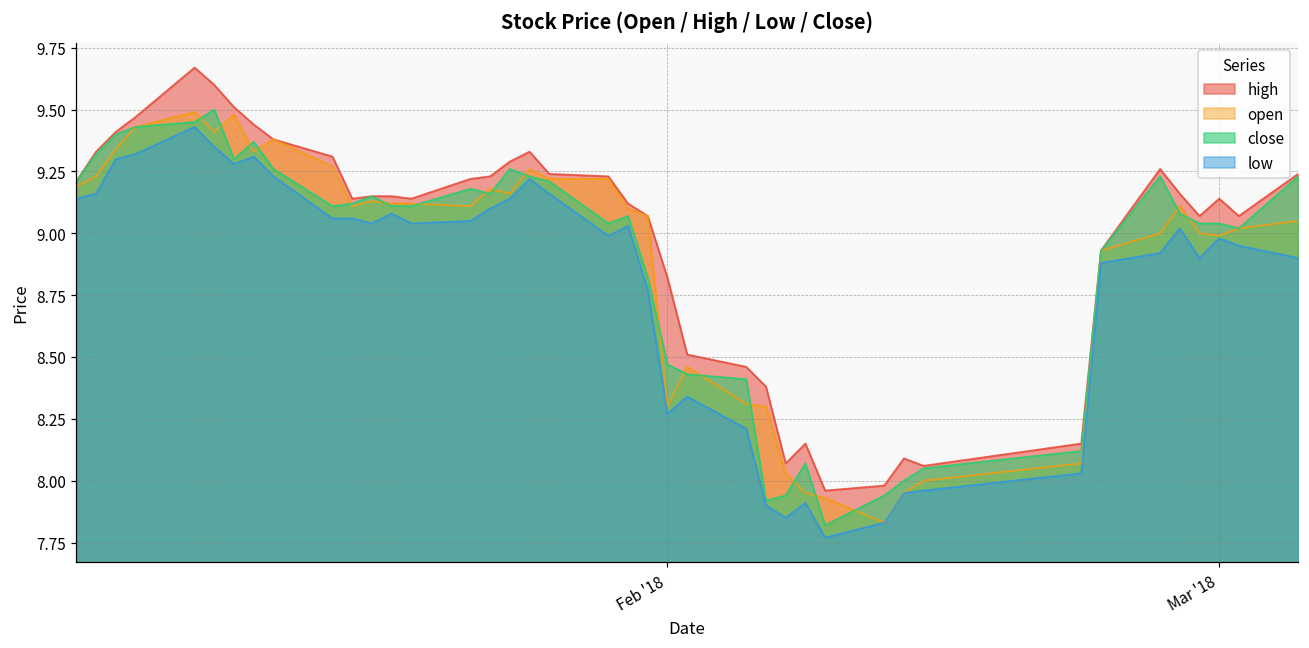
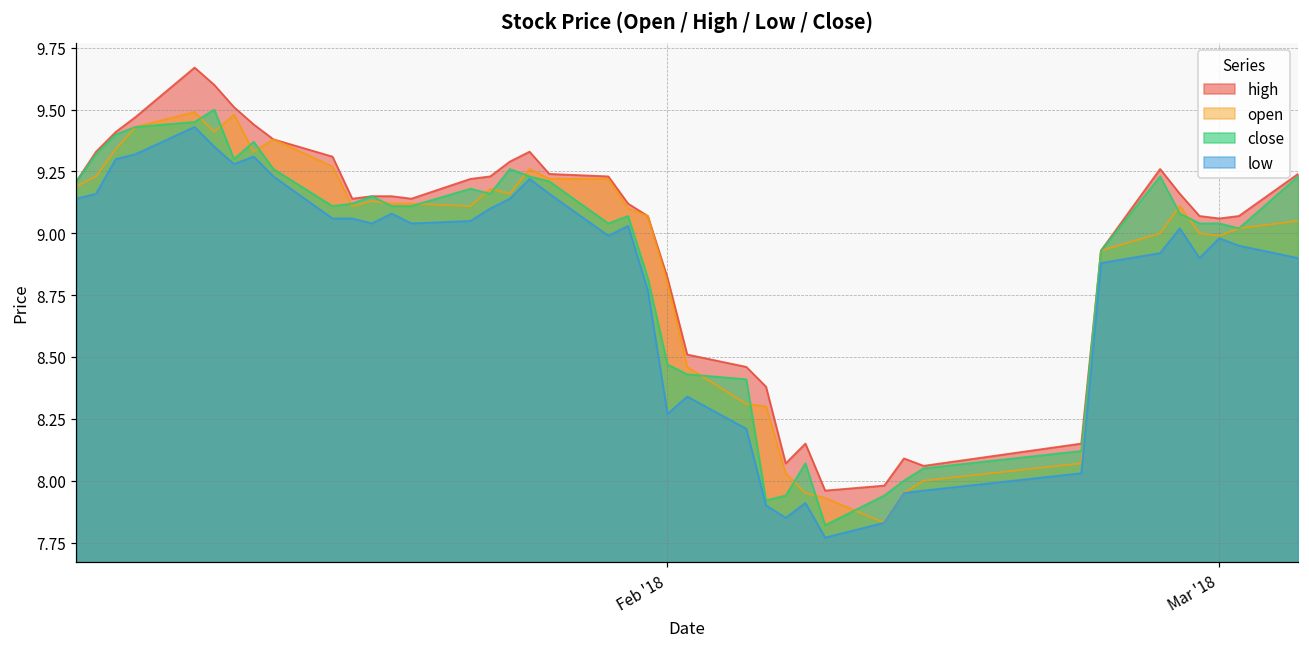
open, Feb '18: 8.3 -> 8.8
high, Mar '18: 9.14 -> 9.06
